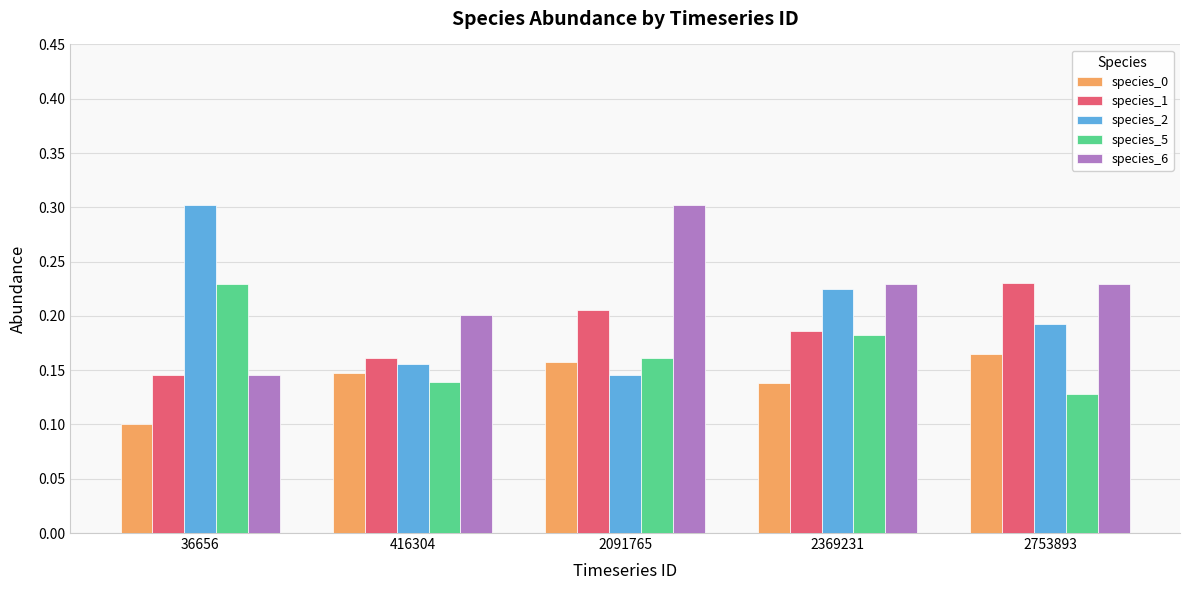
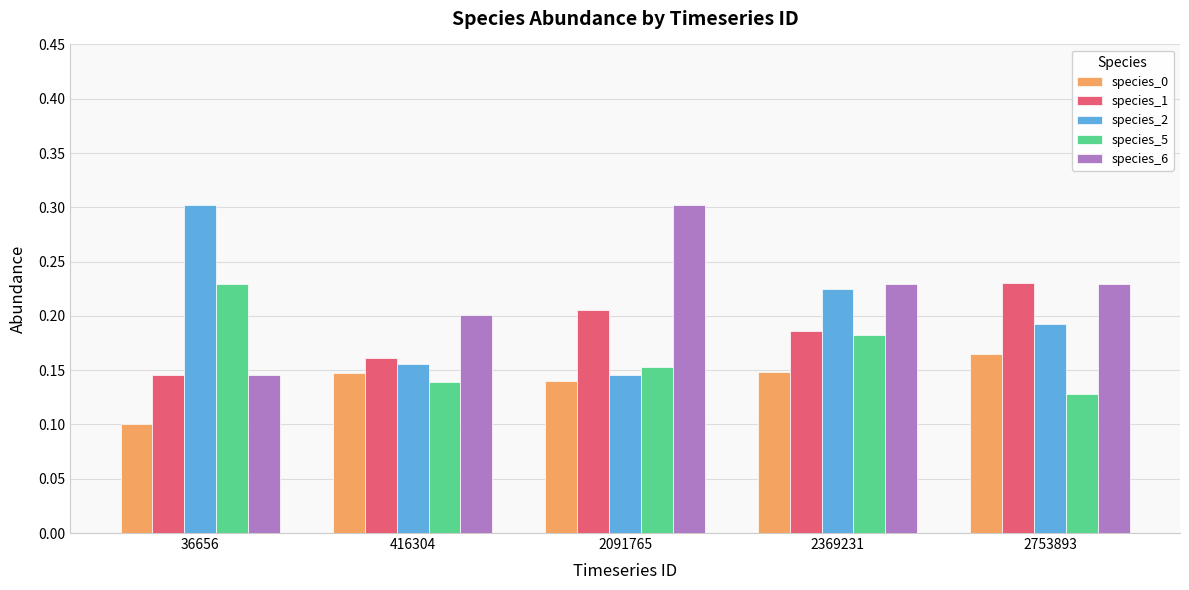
species_0, 2091765: 0.157 -> 0.140
species_5, 2091765: 0.162 -> 0.153
species_0, 2369231: 0.138 -> 0.148
